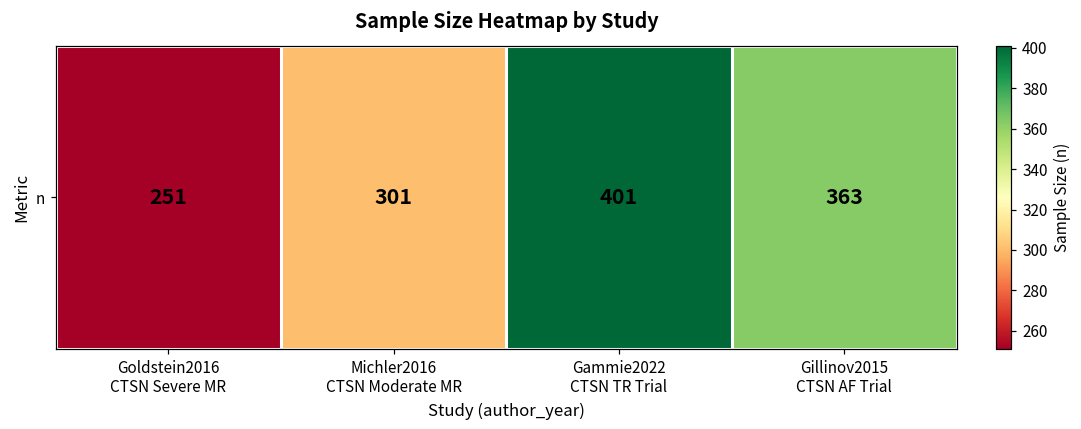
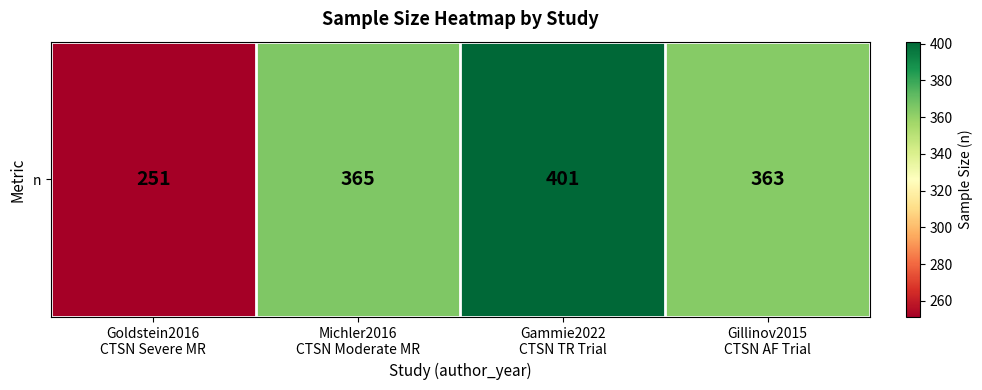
n, Michler2016 CTSN Moderate MR: 301 -> 365
